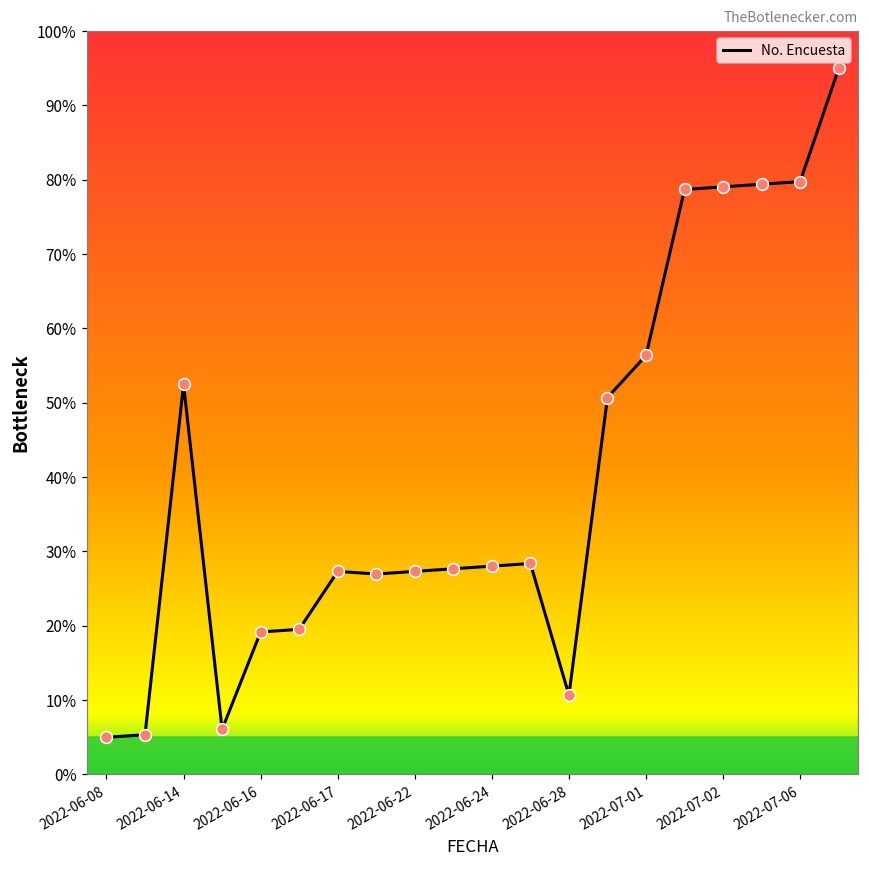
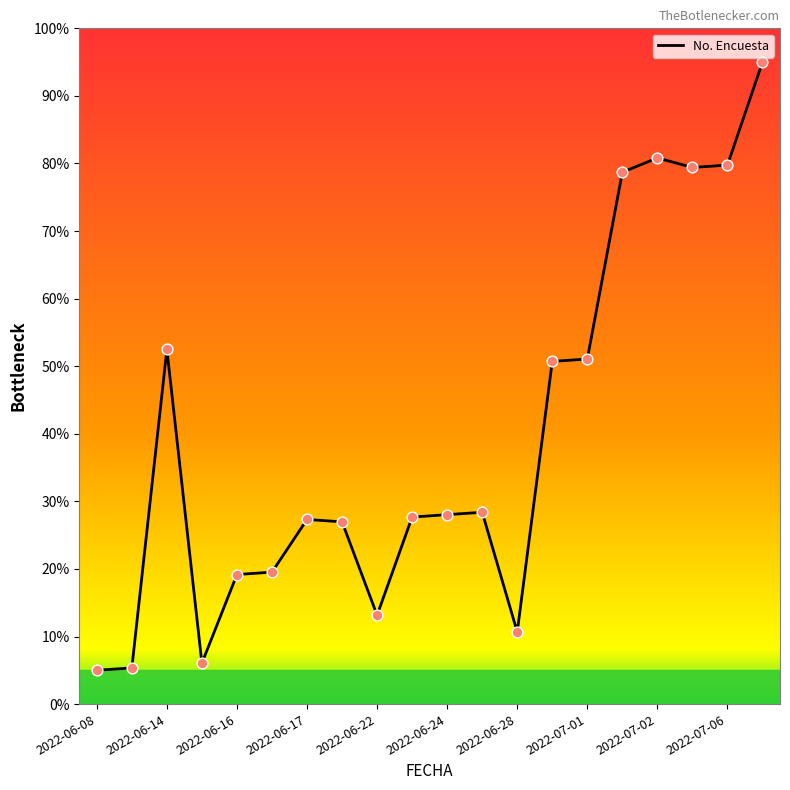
2022-06-22: 27% -> 13%
2022-07-01: 56% -> 51%
2022-07-02: 79% -> 81%
